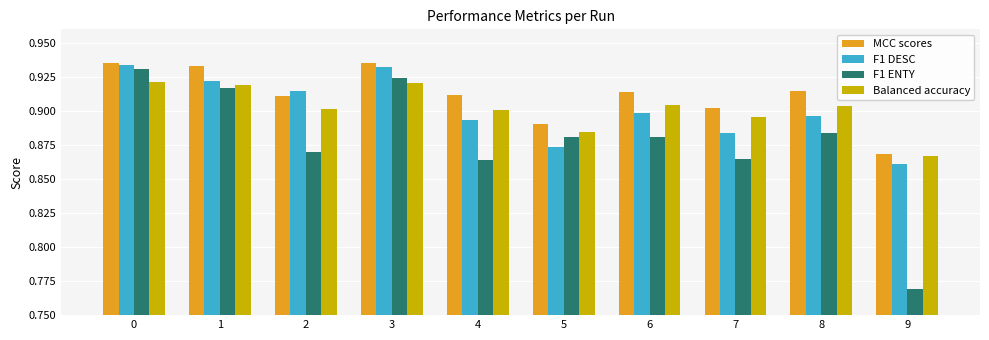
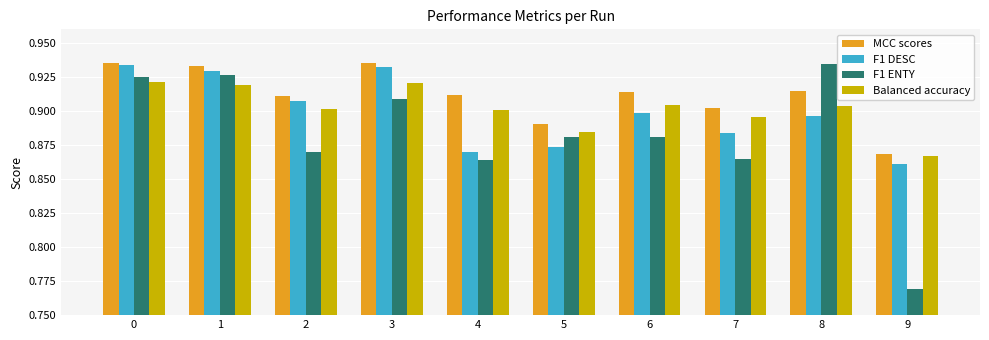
F1 ENTY, 0: 0.931 -> 0.925
F1 DESC, 1: 0.922 -> 0.929
F1 ENTY, 1: 0.917 -> 0.927
F1 DESC, 2: 0.914 -> 0.907
F1 ENTY, 3: 0.924 -> 0.909
F1 DESC, 4: 0.893 -> 0.870
F1 ENTY, 8: 0.884 -> 0.934
